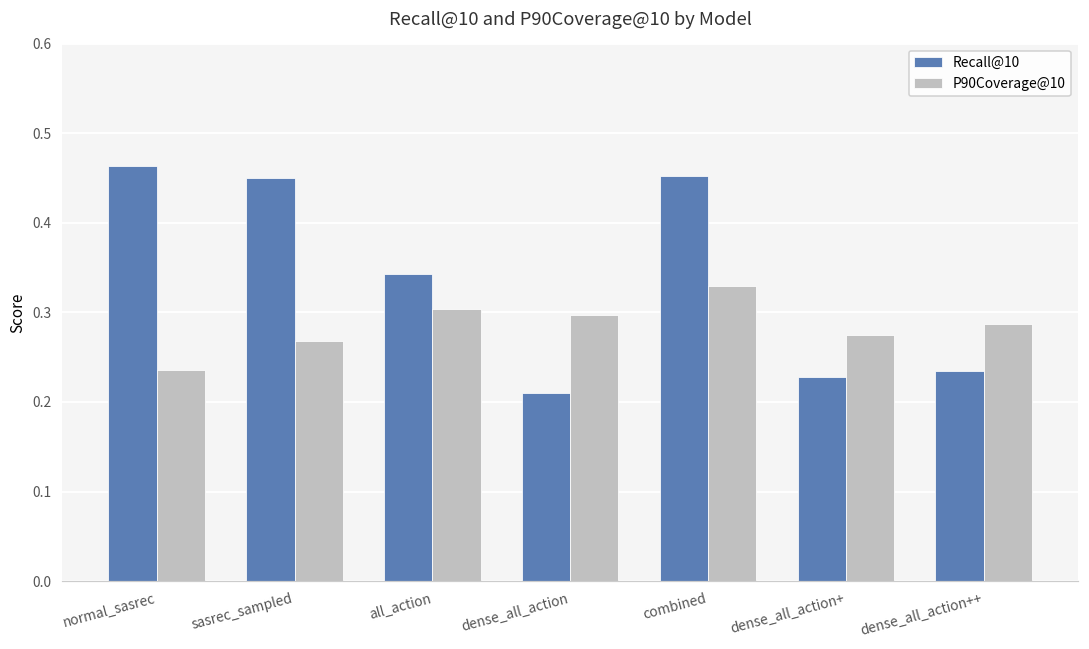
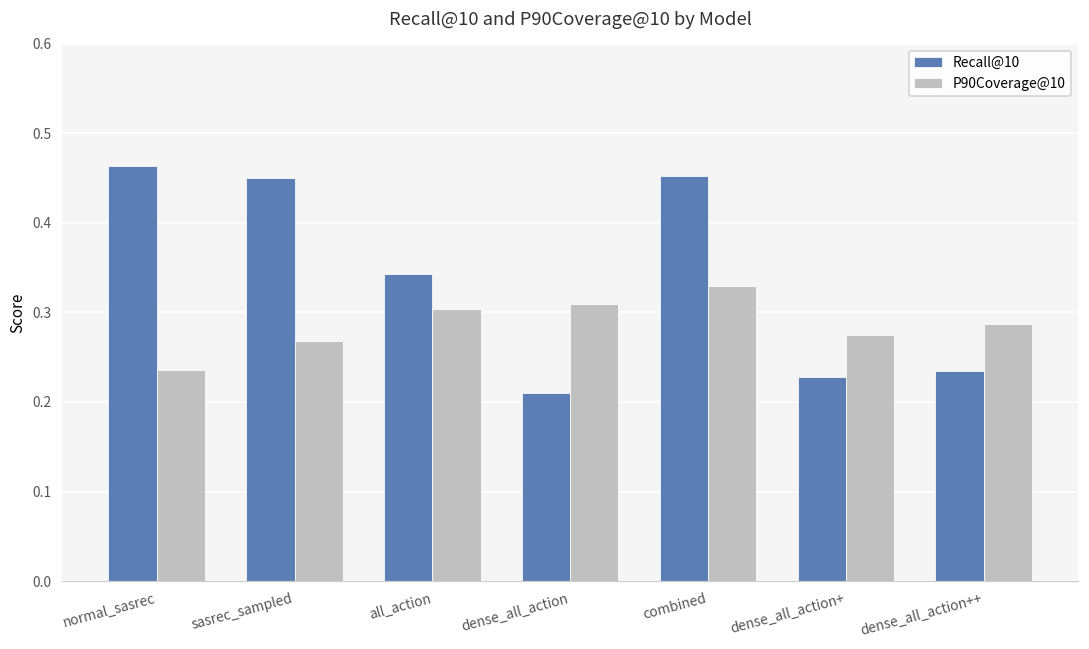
P90Coverage@10, dense_all_action: 0.30 -> 0.31
